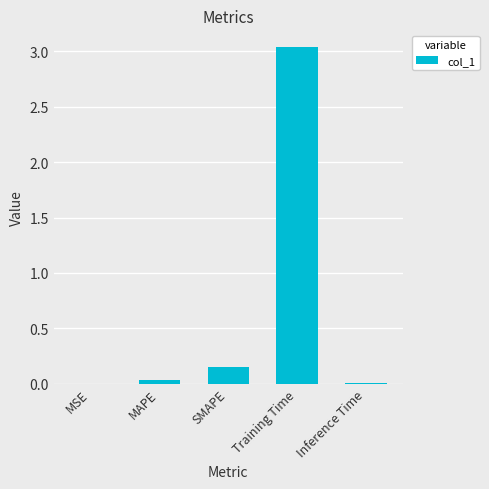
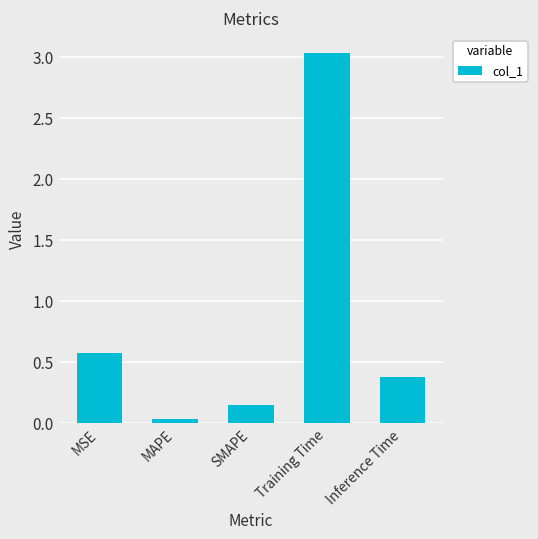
MSE: 0.00 -> 0.58
Inference Time: 0.01 -> 0.38
